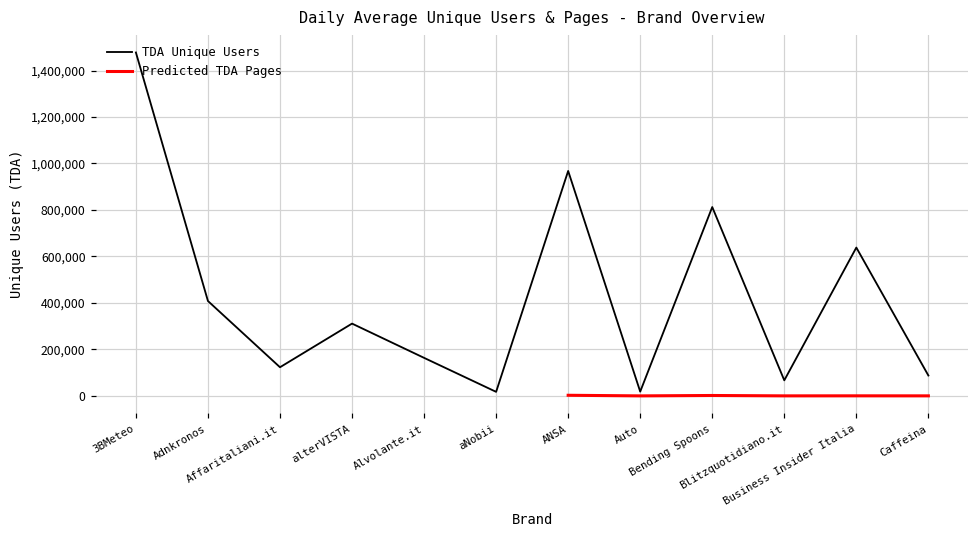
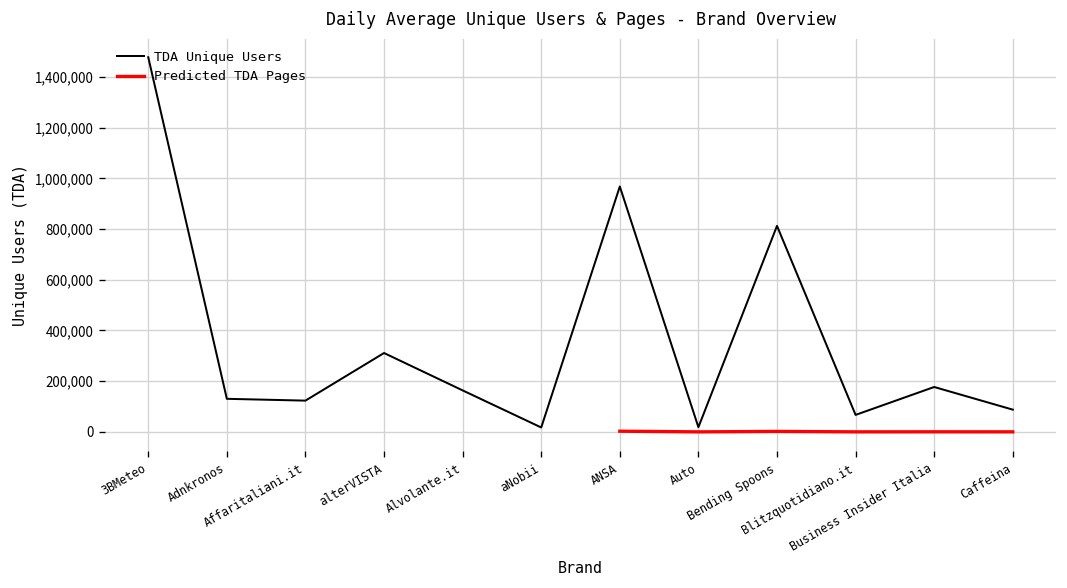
TDA Unique Users, Adnkronos: 410,000 -> 130,000
TDA Unique Users, Business Insider Italia: 640,000 -> 180,000
